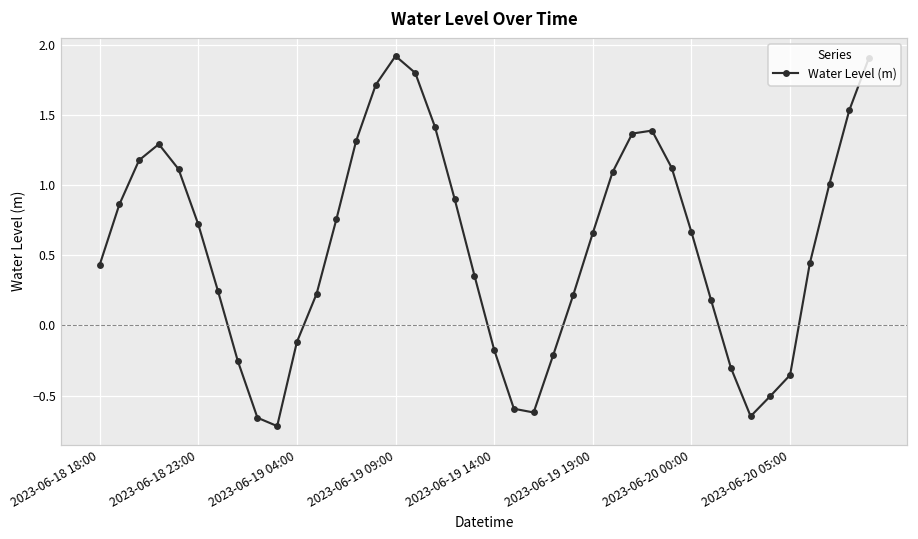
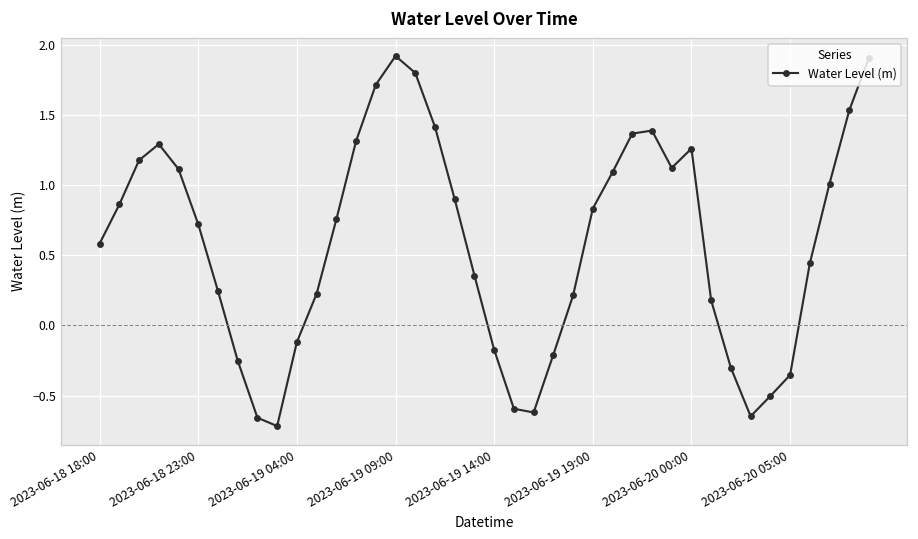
2023-06-18 18:00: 0.43 -> 0.58
2023-06-19 19:00: 0.66 -> 0.83
2023-06-20 00:00: 0.66 -> 1.26
